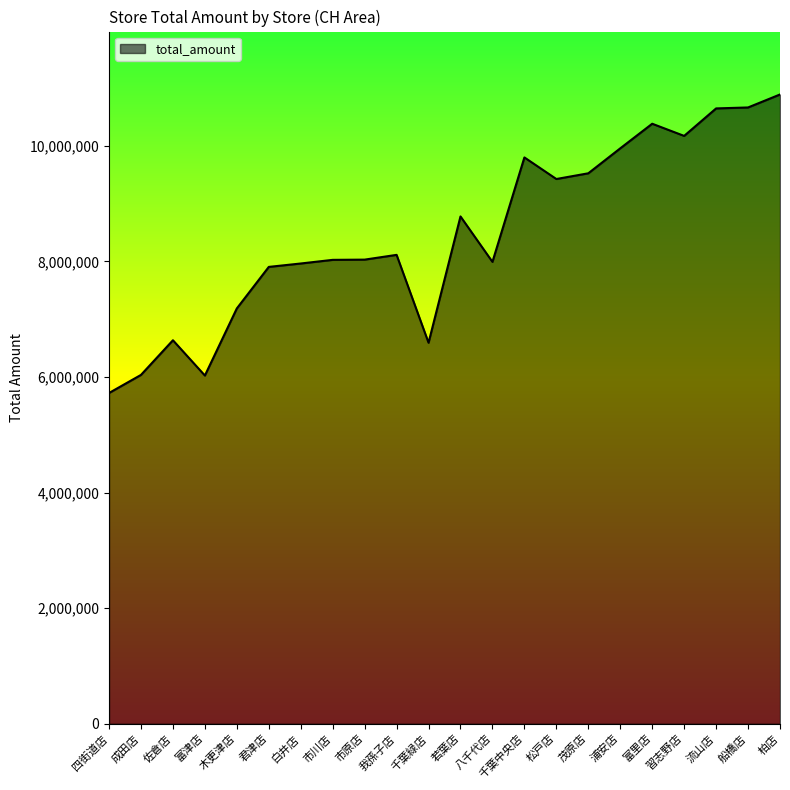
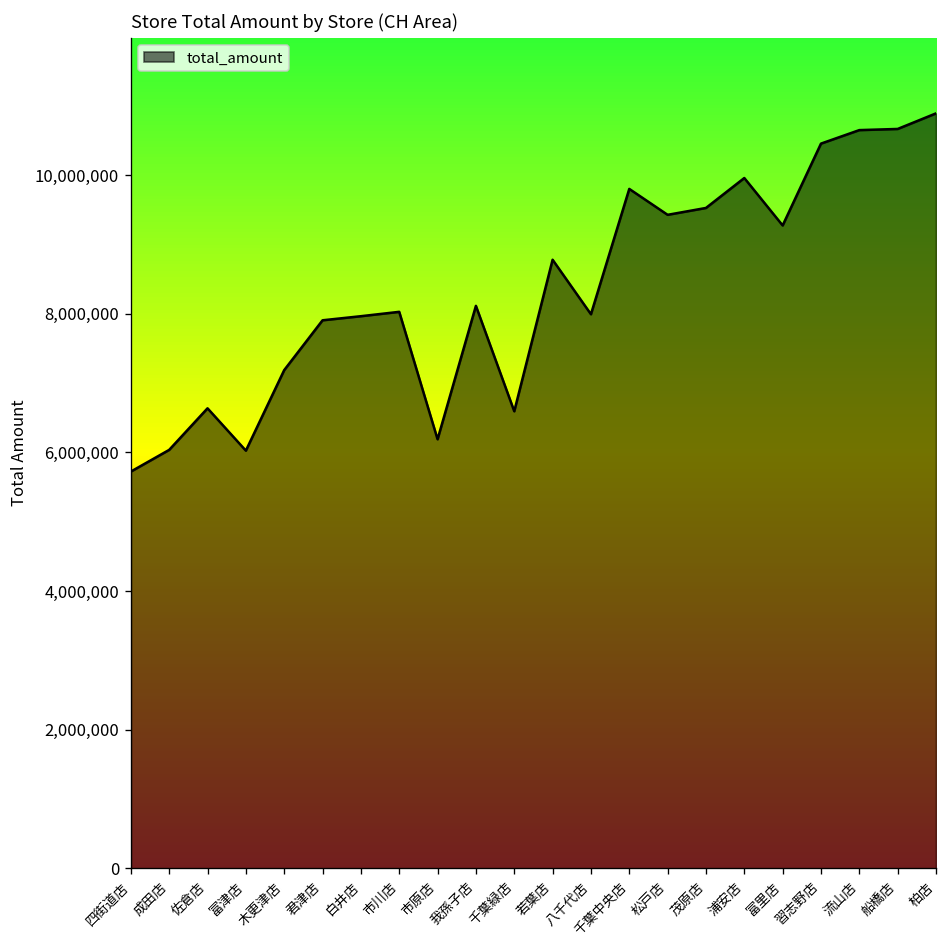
市原店: 8,000,000 -> 6,200,000
富里店: 10,400,000 -> 9,300,000
習志野店: 10,200,000 -> 10,500,000
